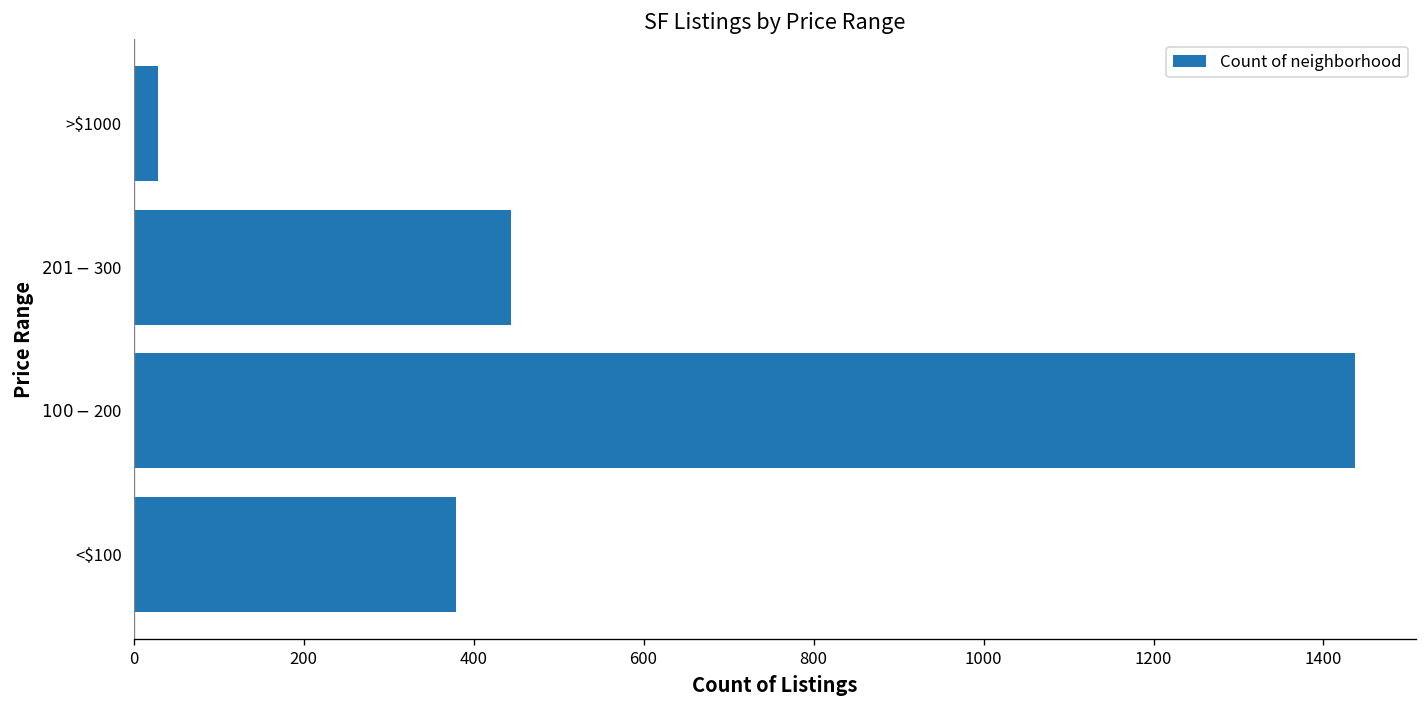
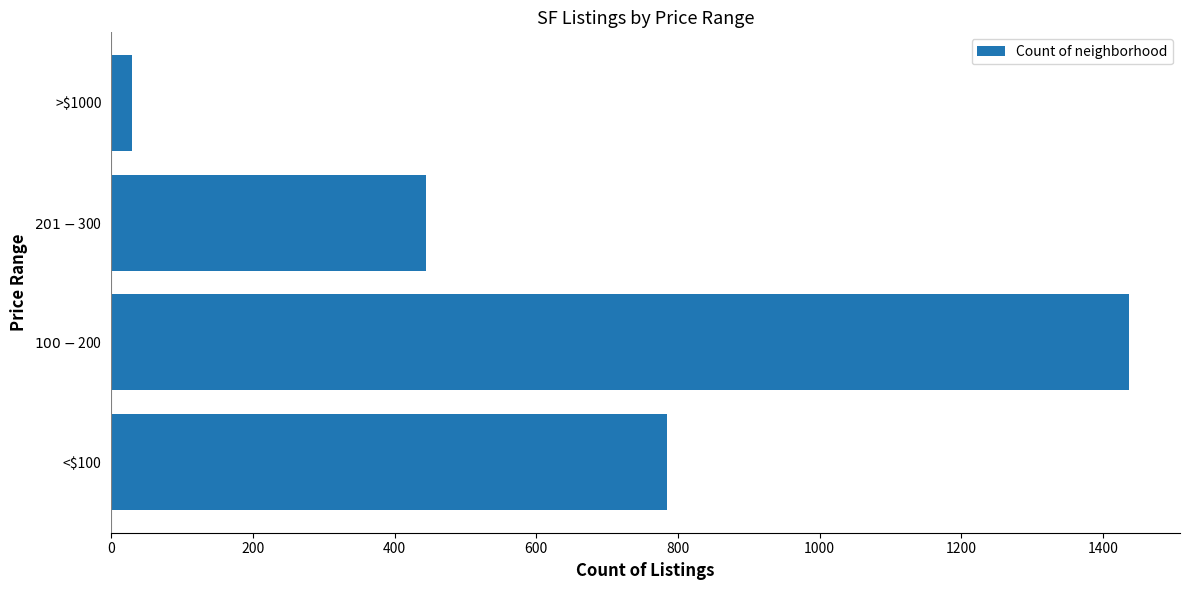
<$100: 380 -> 780
